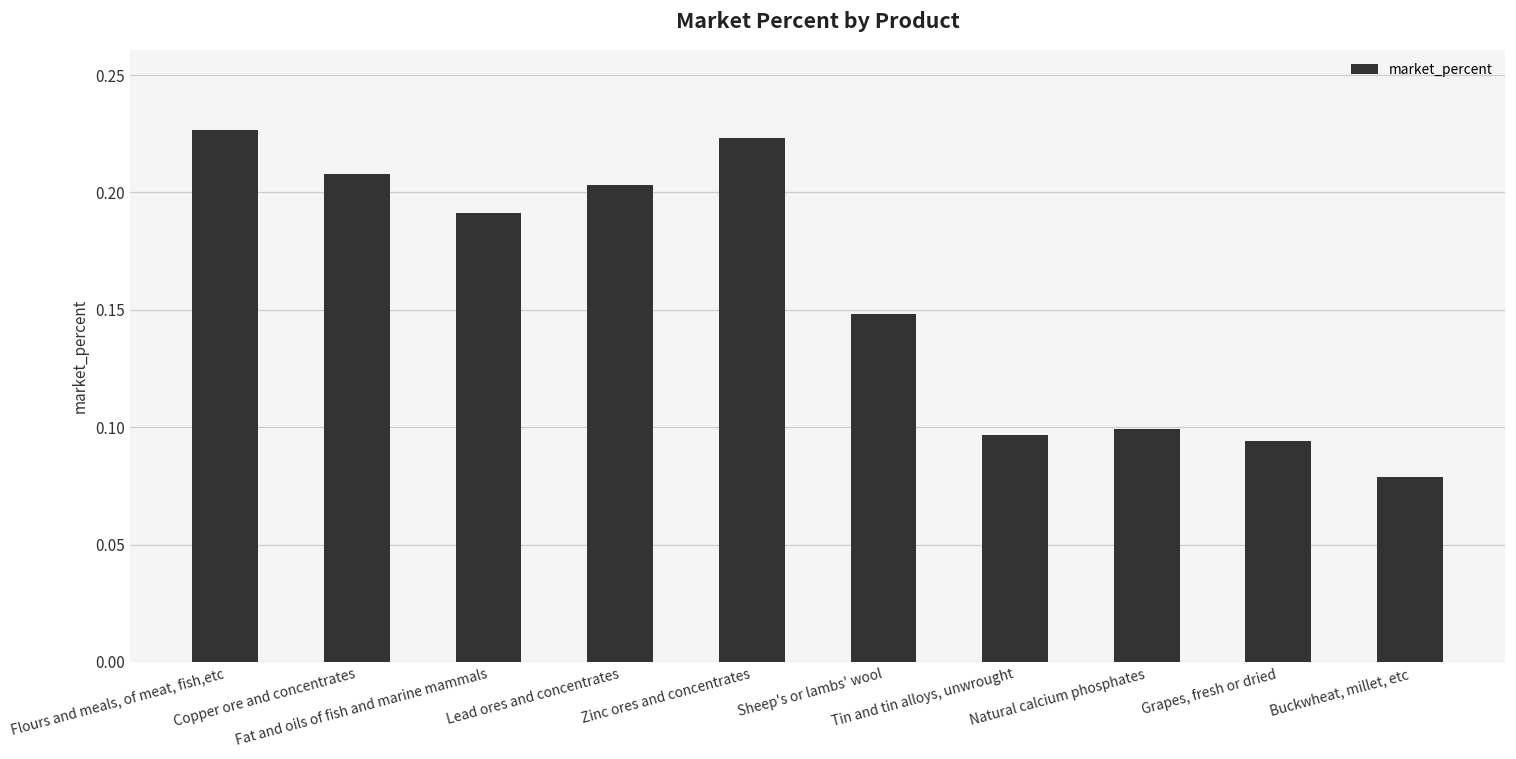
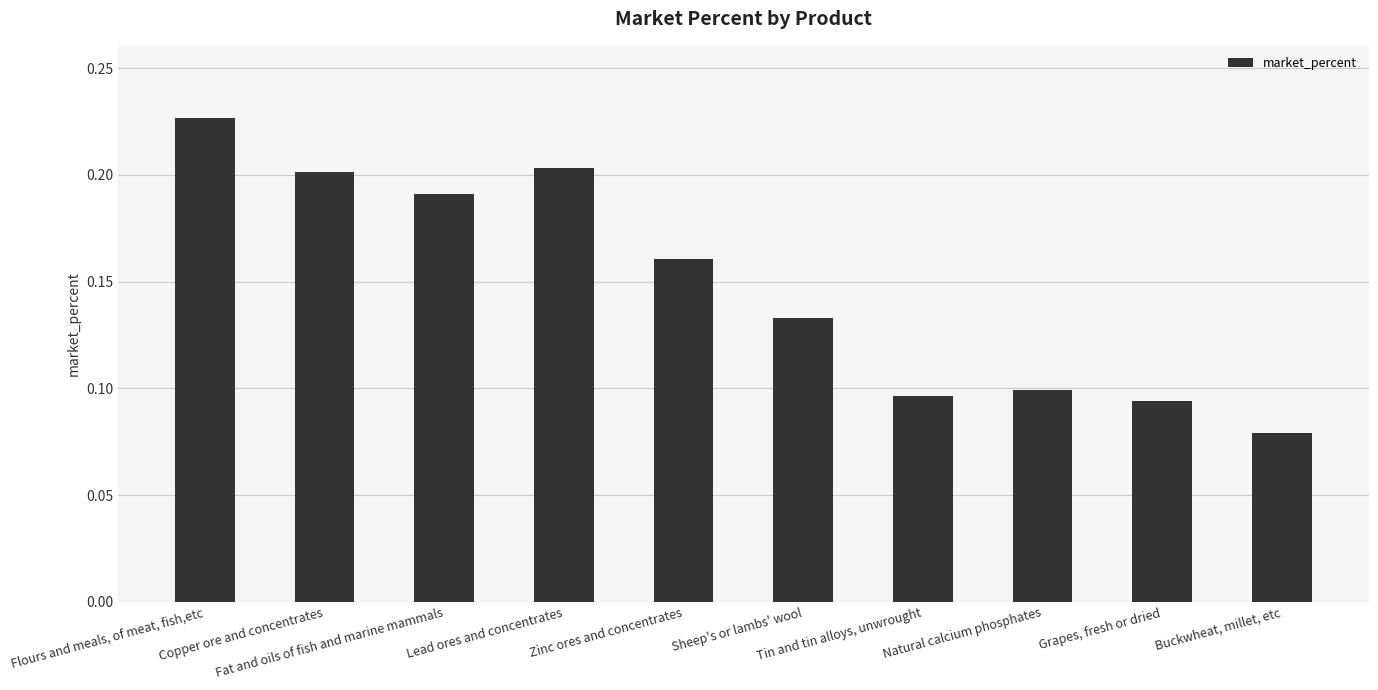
Copper ore and concentrates: 0.208 -> 0.201
Zinc ores and concentrates: 0.223 -> 0.161
Sheep's or lambs' wool: 0.148 -> 0.133
